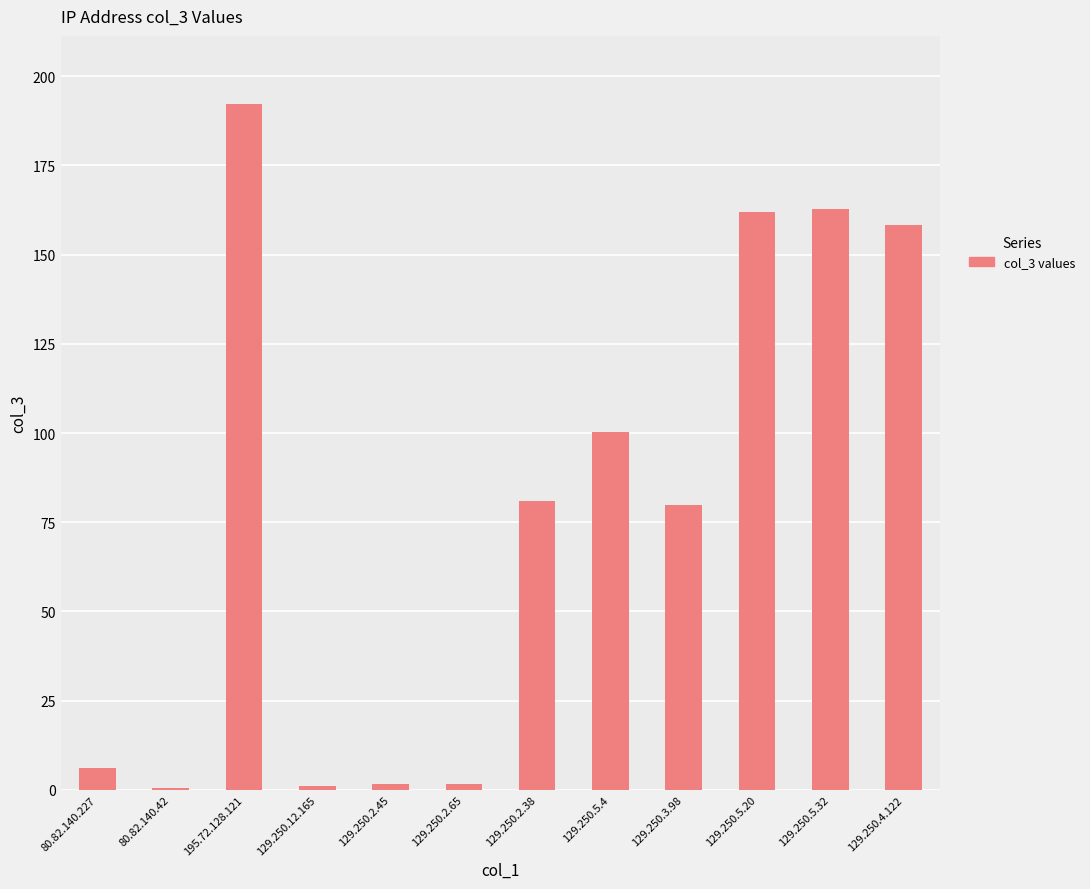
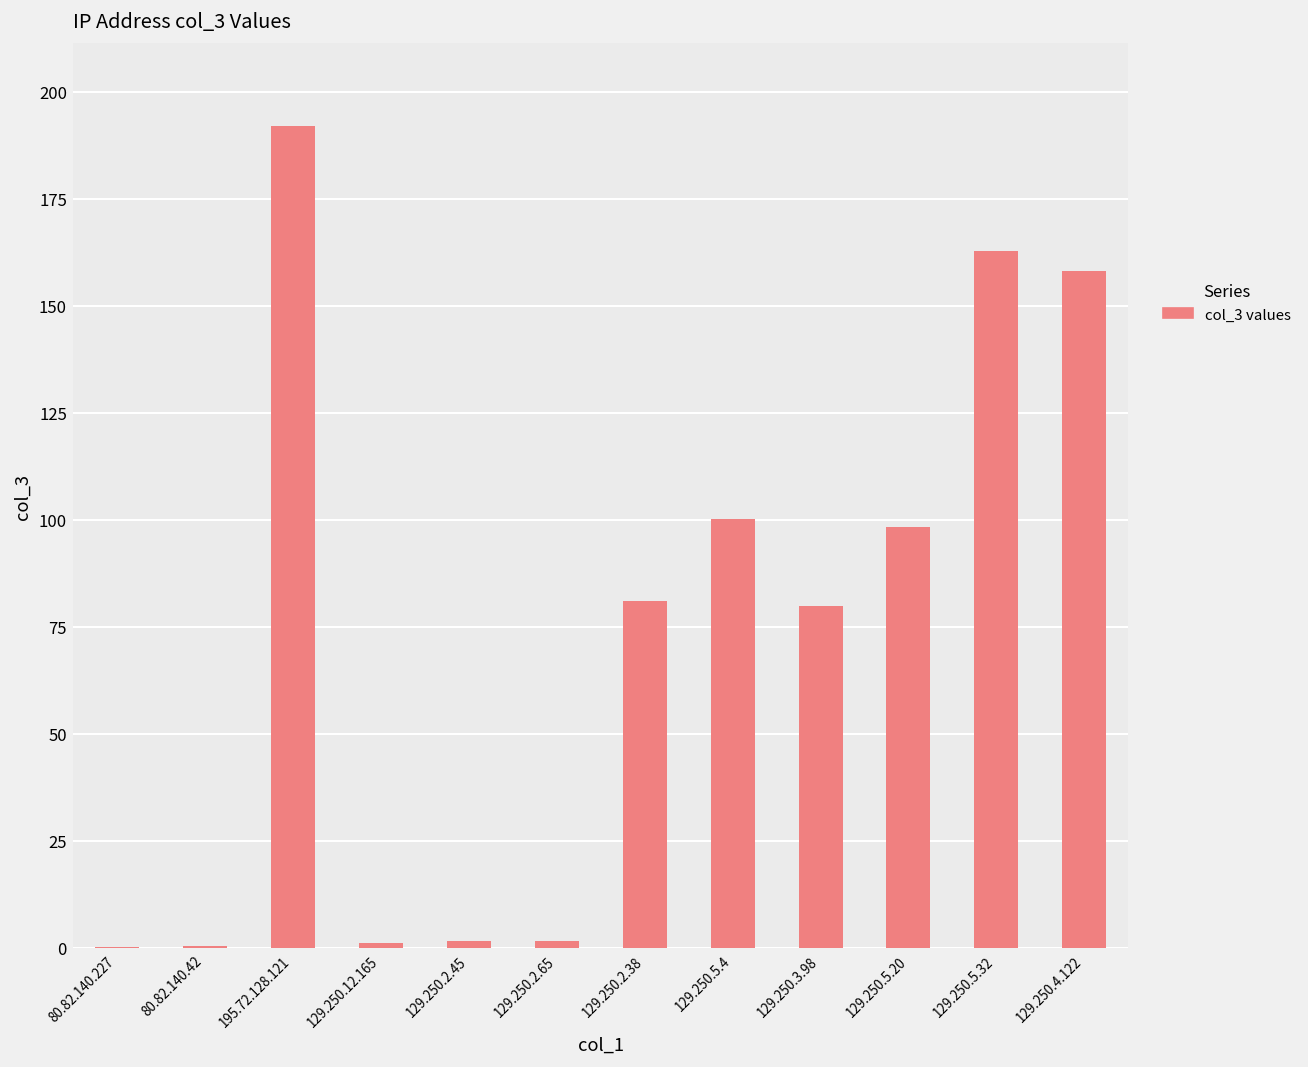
80.82.140.227: 6 -> 0
129.250.5.20: 162 -> 98
